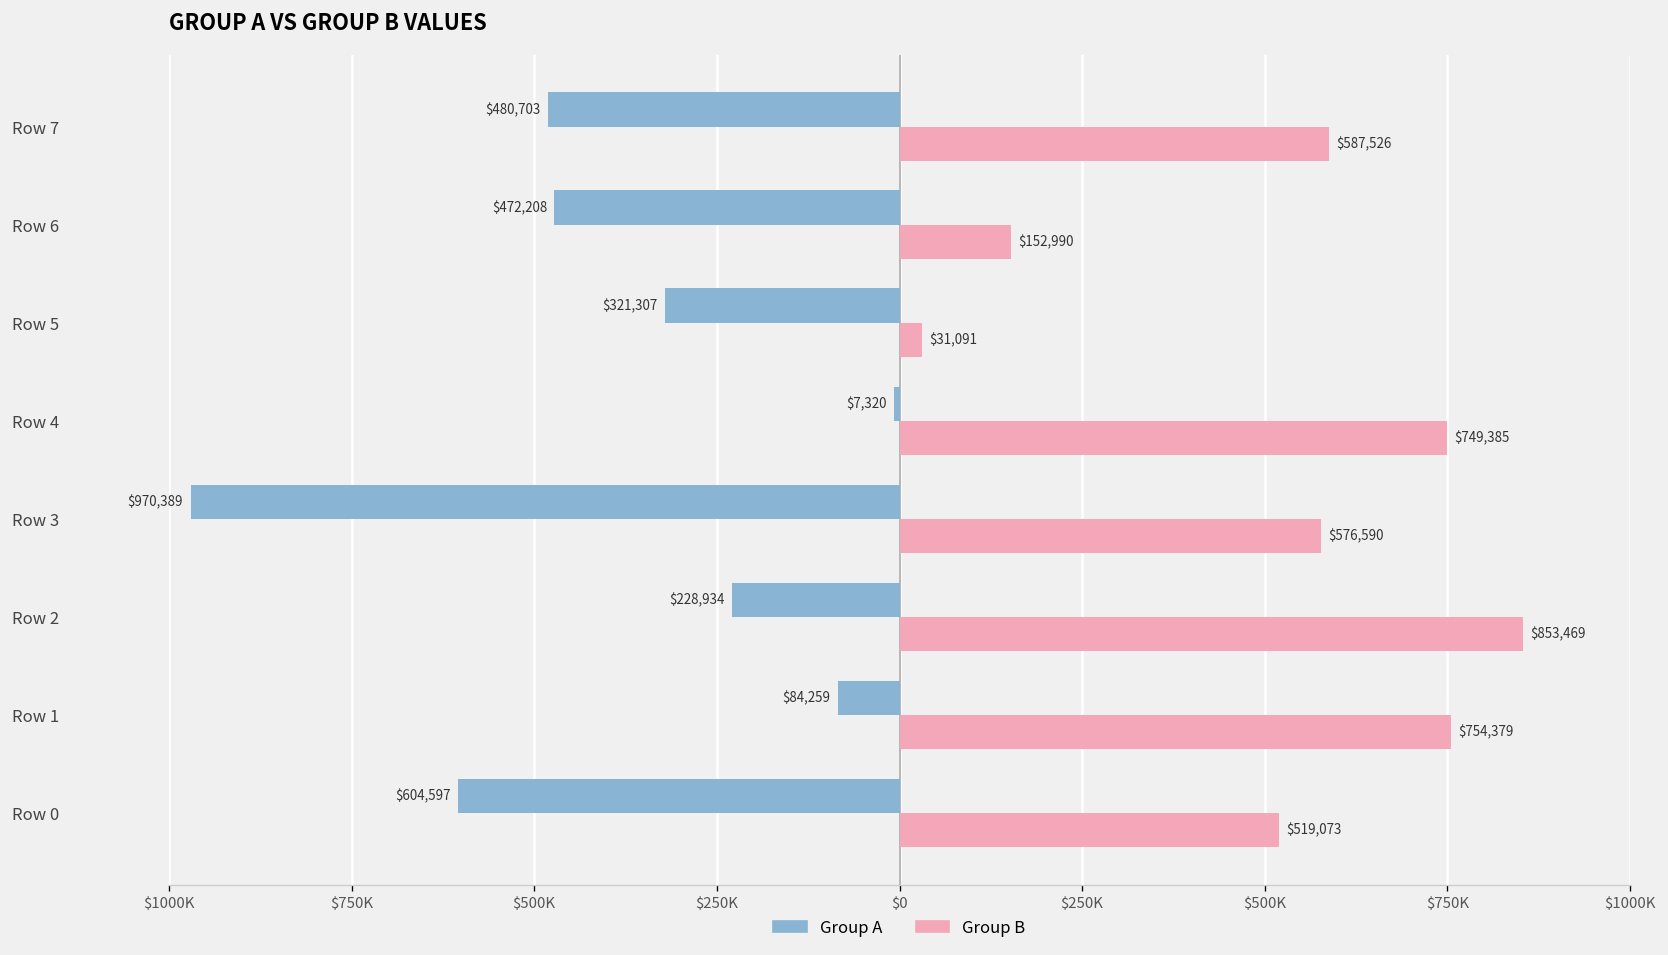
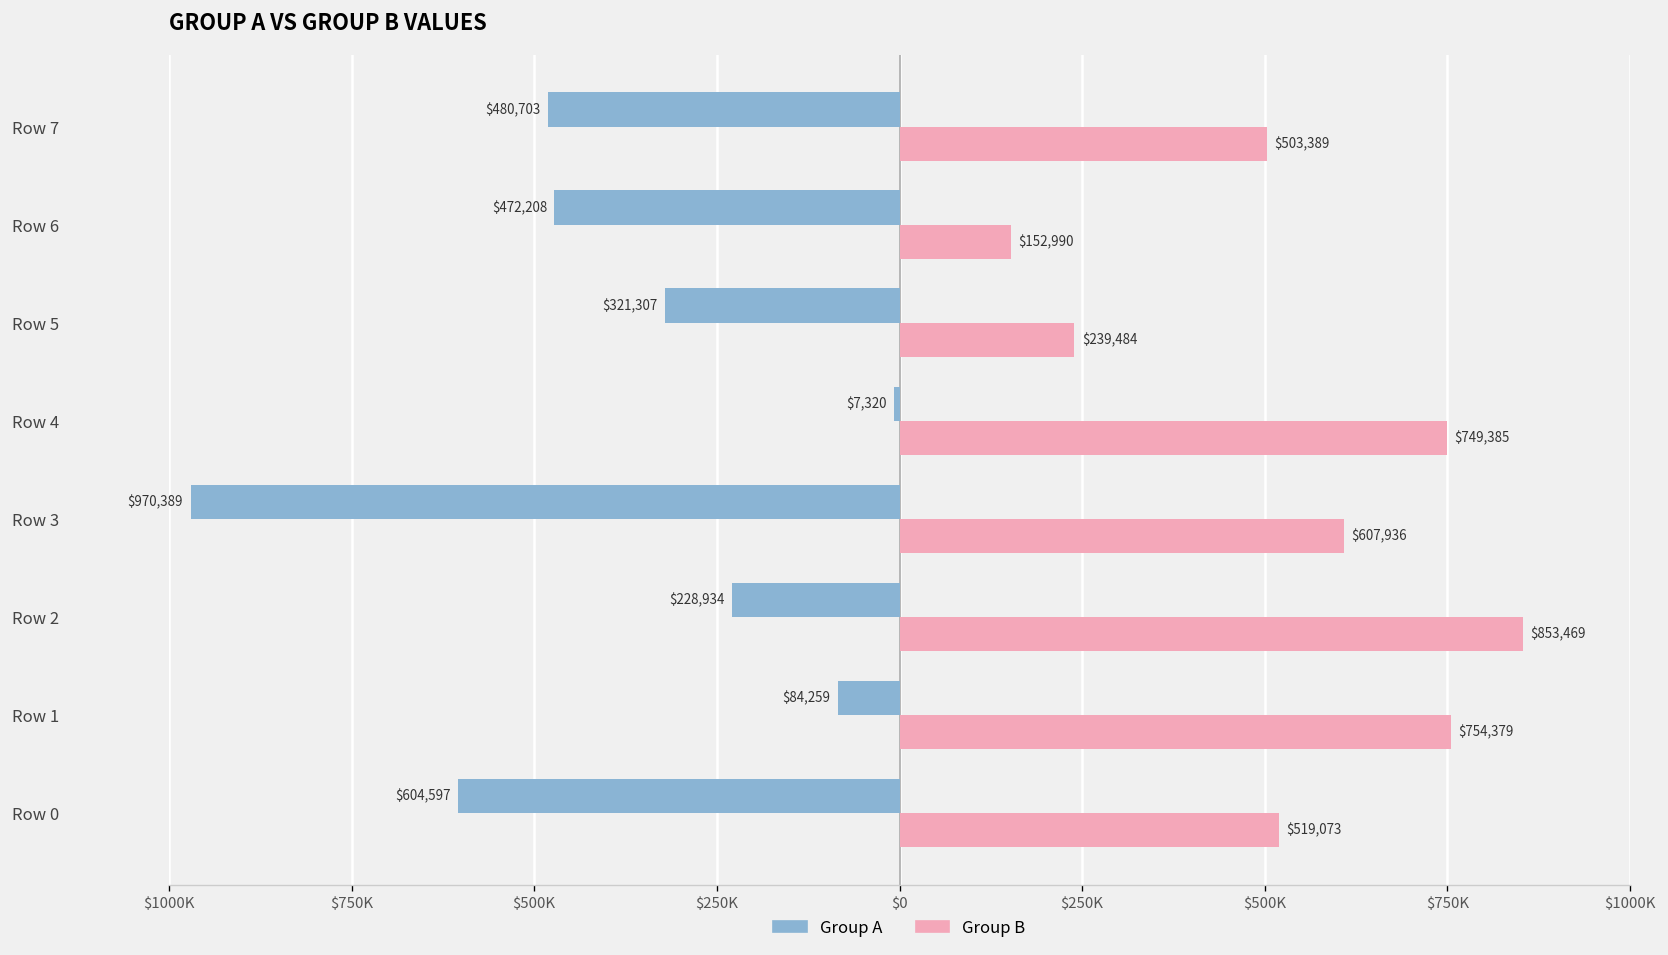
Group B, Row 7: $587,526 -> $503,389
Group B, Row 5: $31,091 -> $239,484
Group B, Row 3: $576,590 -> $607,936
